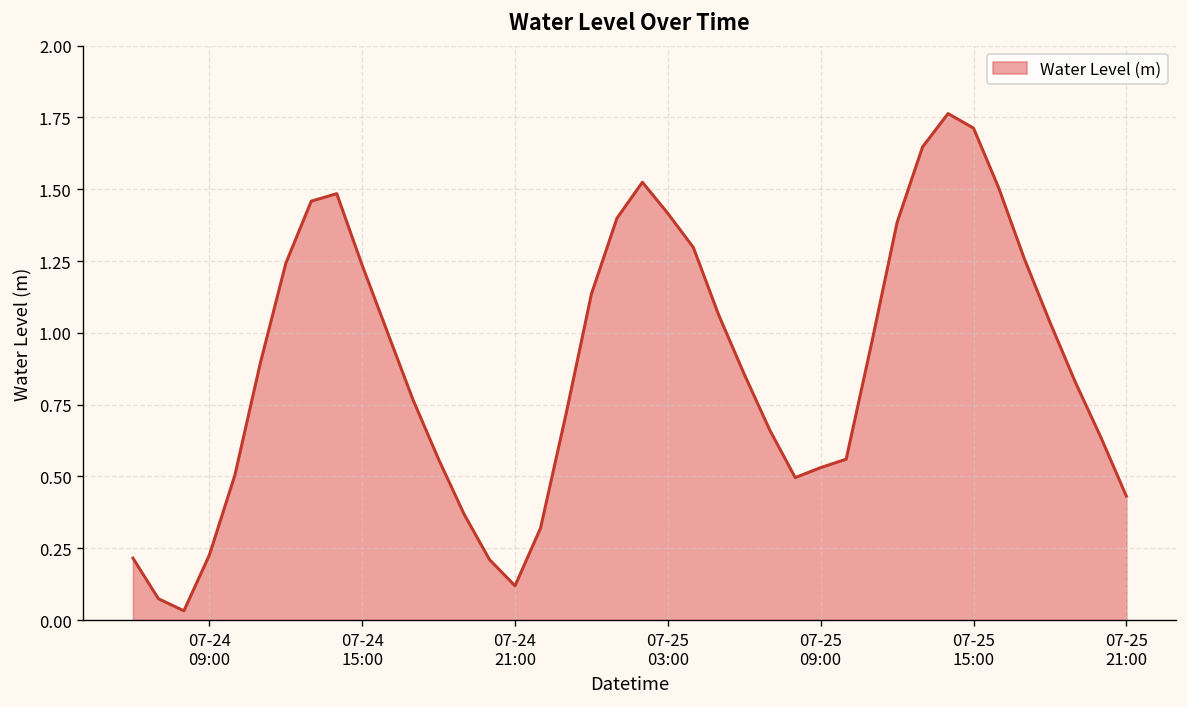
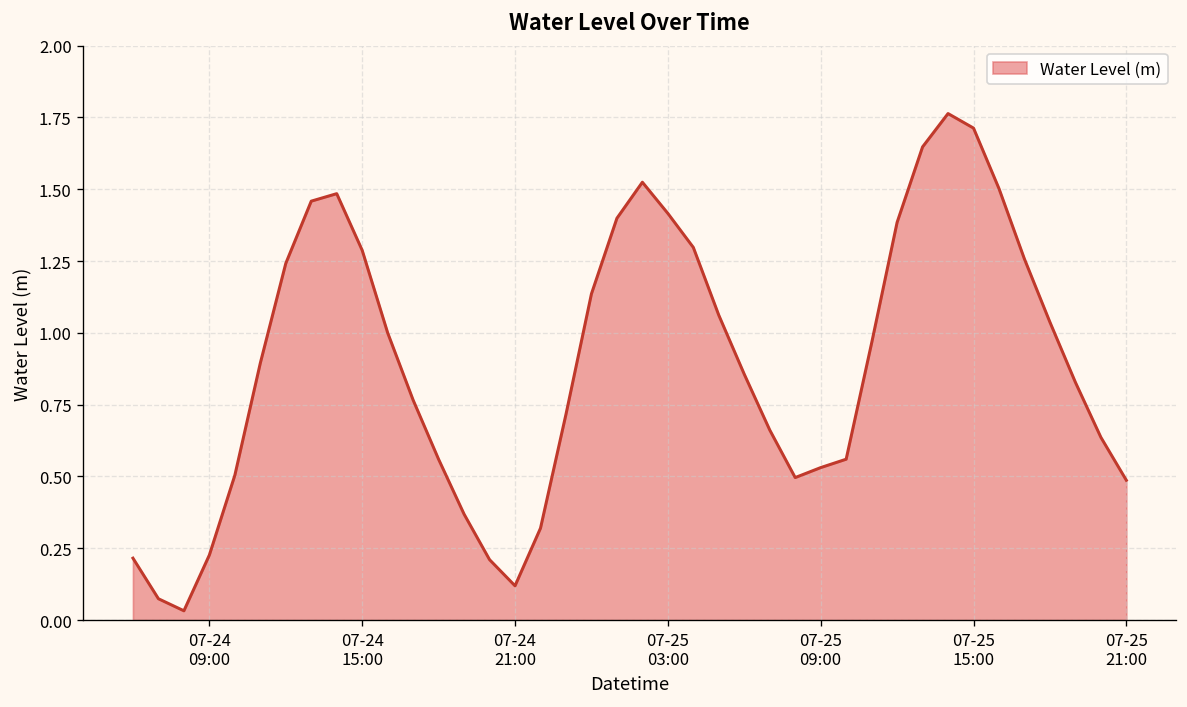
07-24 15:00: 1.24 -> 1.29
07-25 21:00: 0.43 -> 0.49
